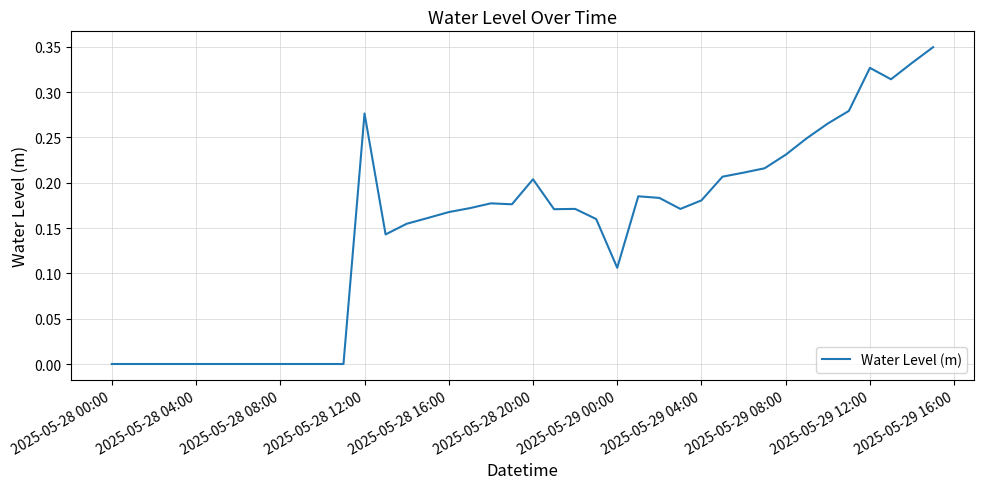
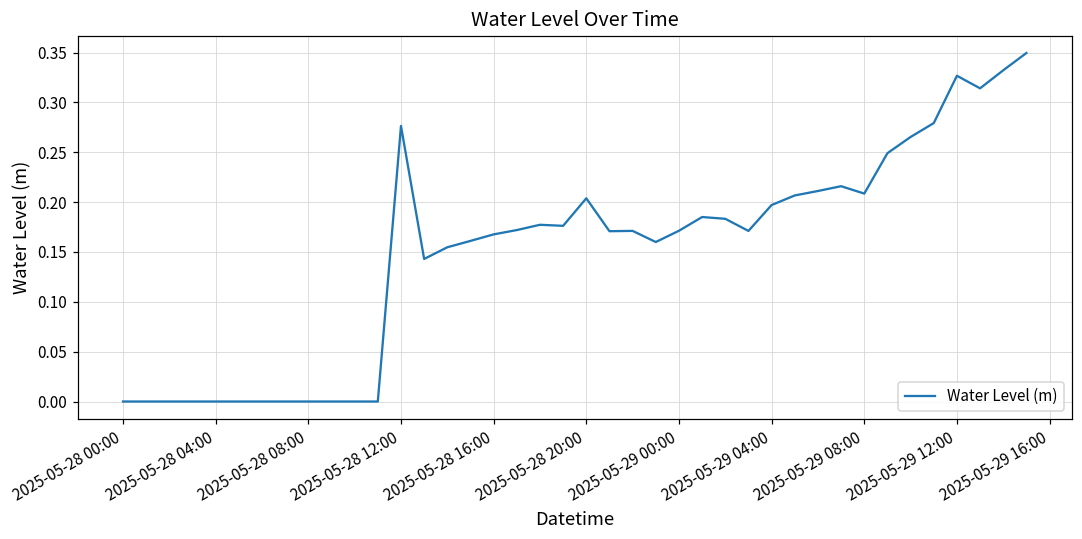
2025-05-29 00:00: 0.11 -> 0.17
2025-05-29 04:00: 0.18 -> 0.20
2025-05-29 08:00: 0.23 -> 0.21
